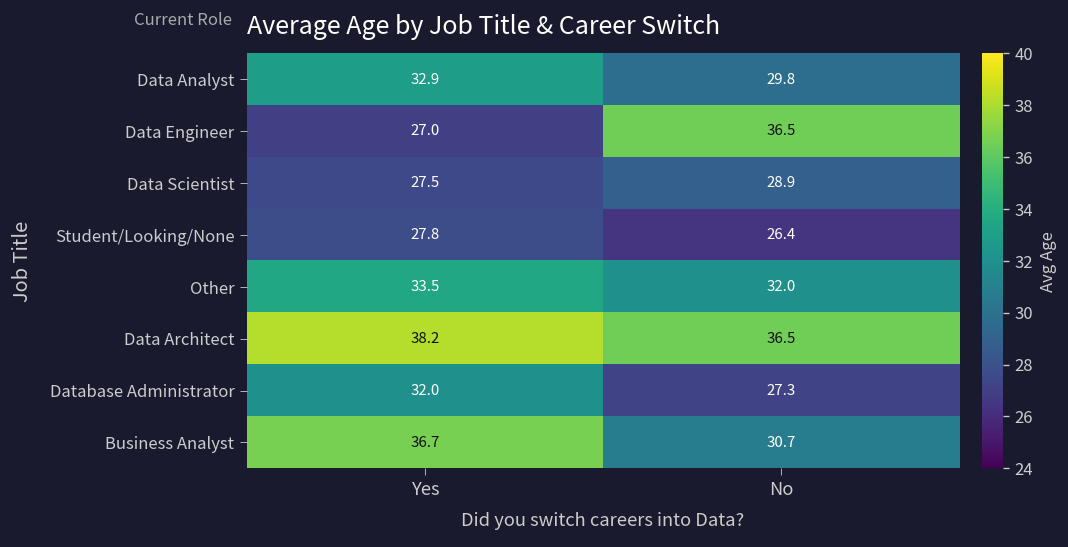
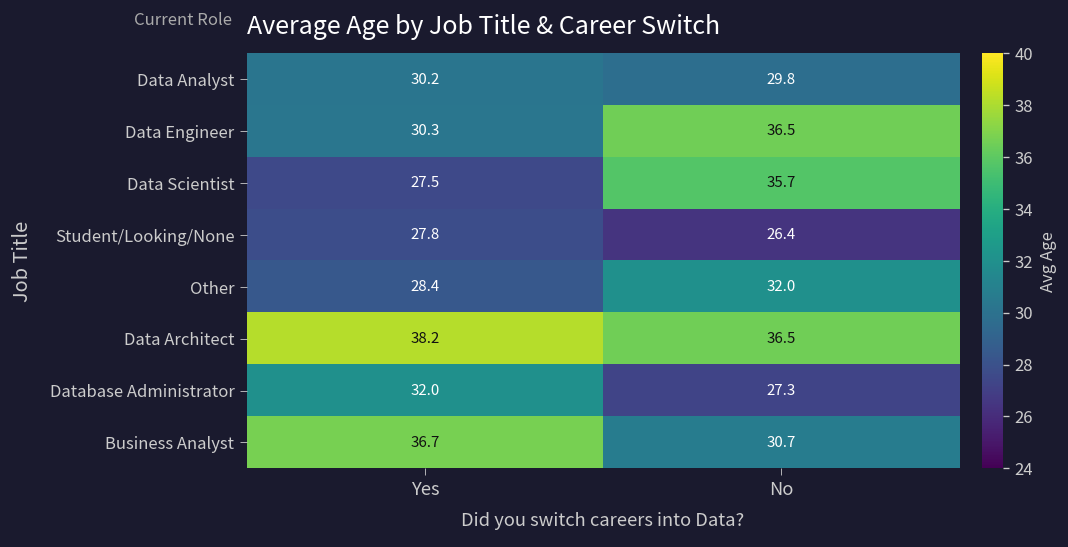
Data Analyst, Yes: 32.9 -> 30.2
Data Engineer, Yes: 27.0 -> 30.3
Data Scientist, No: 28.9 -> 35.7
Other, Yes: 33.5 -> 28.4
